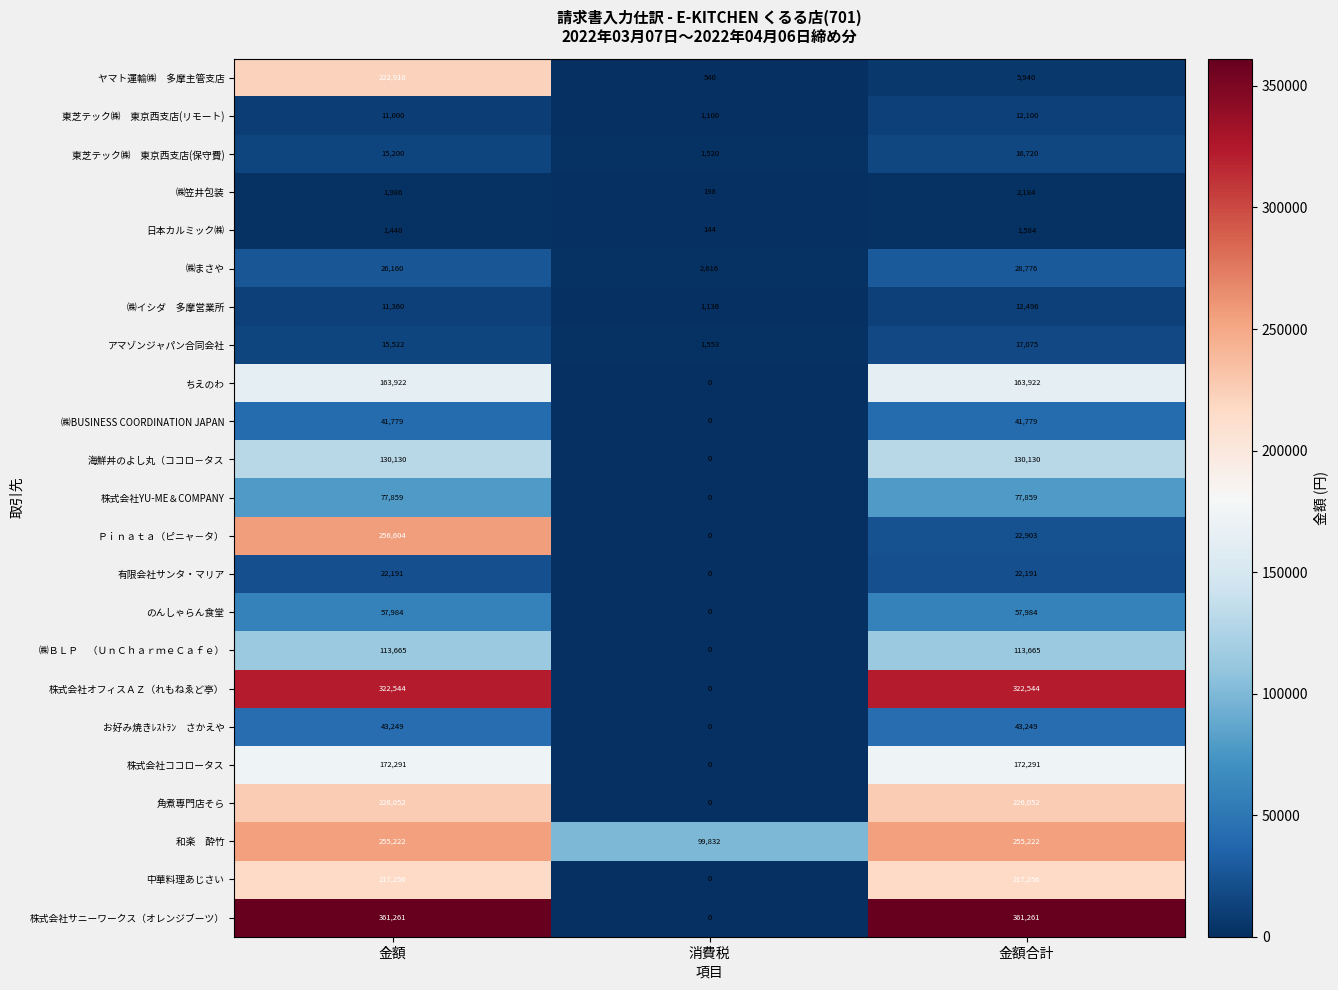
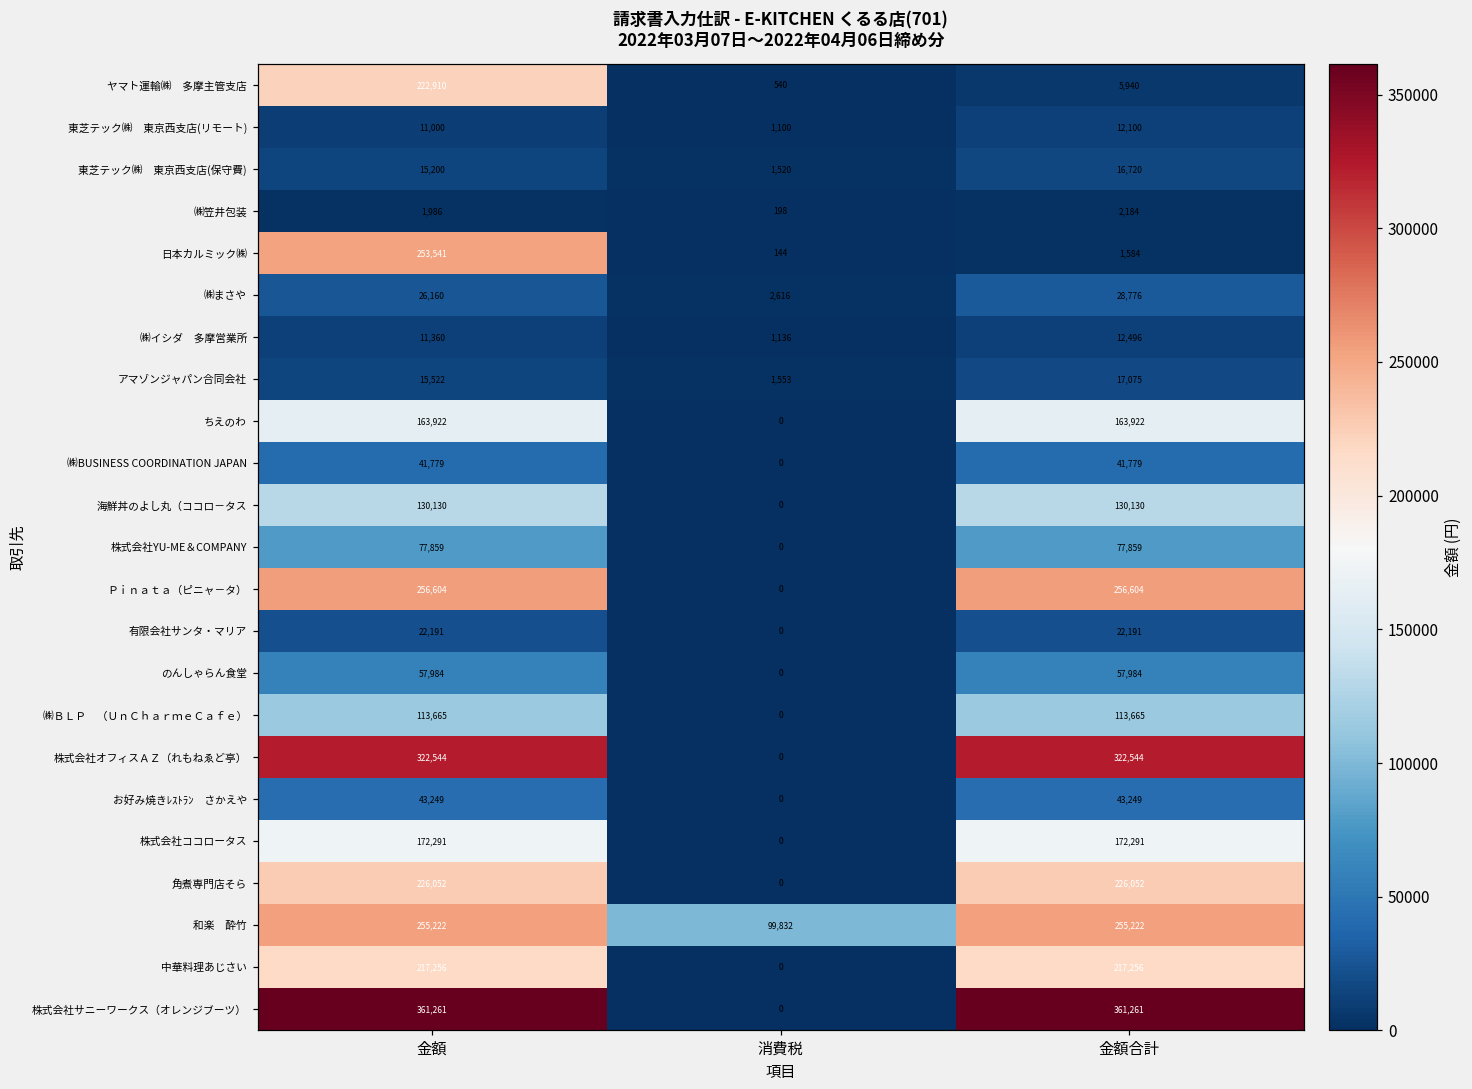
日本カルミック㈱, 金額: 1,440 -> 253,541
Ｐｉｎａｔａ（ピニャ－タ）, 金額合計: 22,903 -> 256,604
